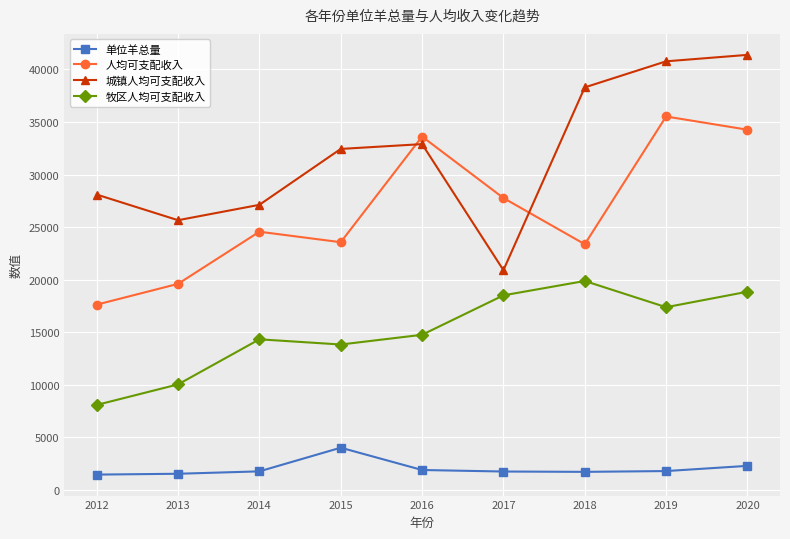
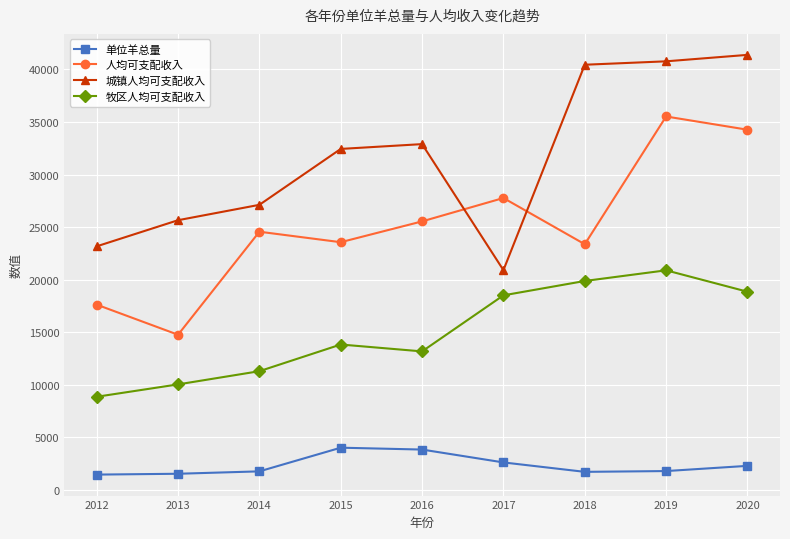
城镇人均可支配收入, 2012: 28100 -> 23200
牧区人均可支配收入, 2012: 8100 -> 8900
人均可支配收入, 2013: 19600 -> 14800
牧区人均可支配收入, 2014: 14300 -> 11300
单位羊总量, 2016: 1900 -> 3900
人均可支配收入, 2016: 33600 -> 25600
牧区人均可支配收入, 2016: 14800 -> 13200
单位羊总量, 2017: 1800 -> 2600
城镇人均可支配收入, 2018: 38300 -> 40500
牧区人均可支配收入, 2019: 17400 -> 20900
